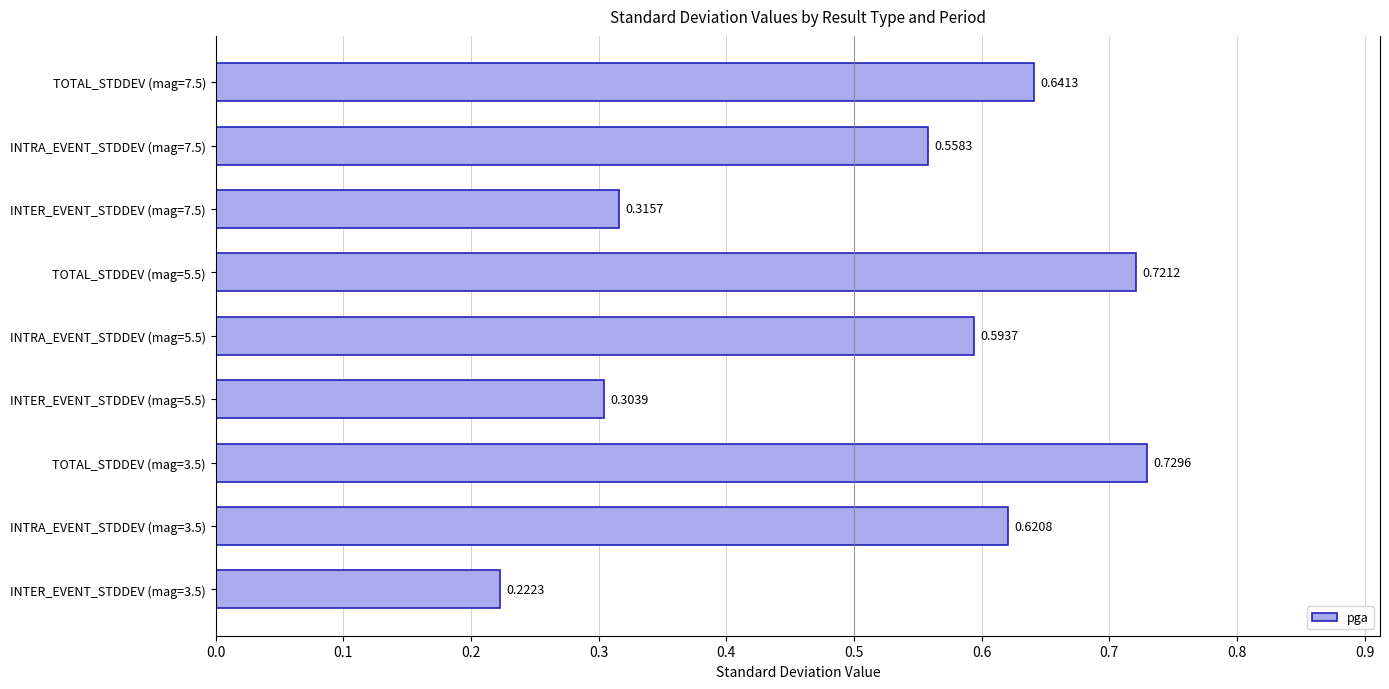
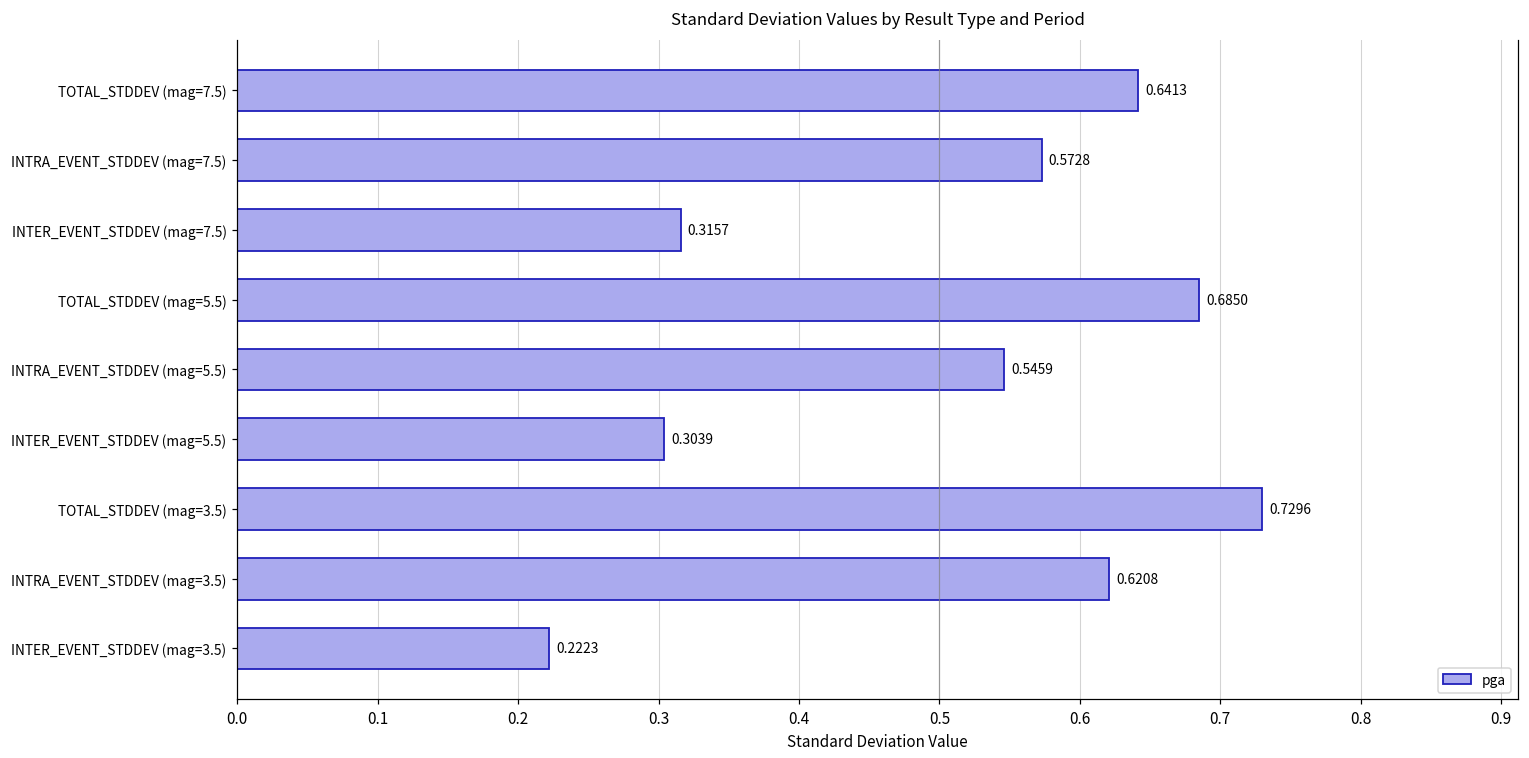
INTRA_EVENT_STDDEV (mag=7.5): 0.5583 -> 0.5728
TOTAL_STDDEV (mag=5.5): 0.7212 -> 0.6850
INTRA_EVENT_STDDEV (mag=5.5): 0.5937 -> 0.5459
